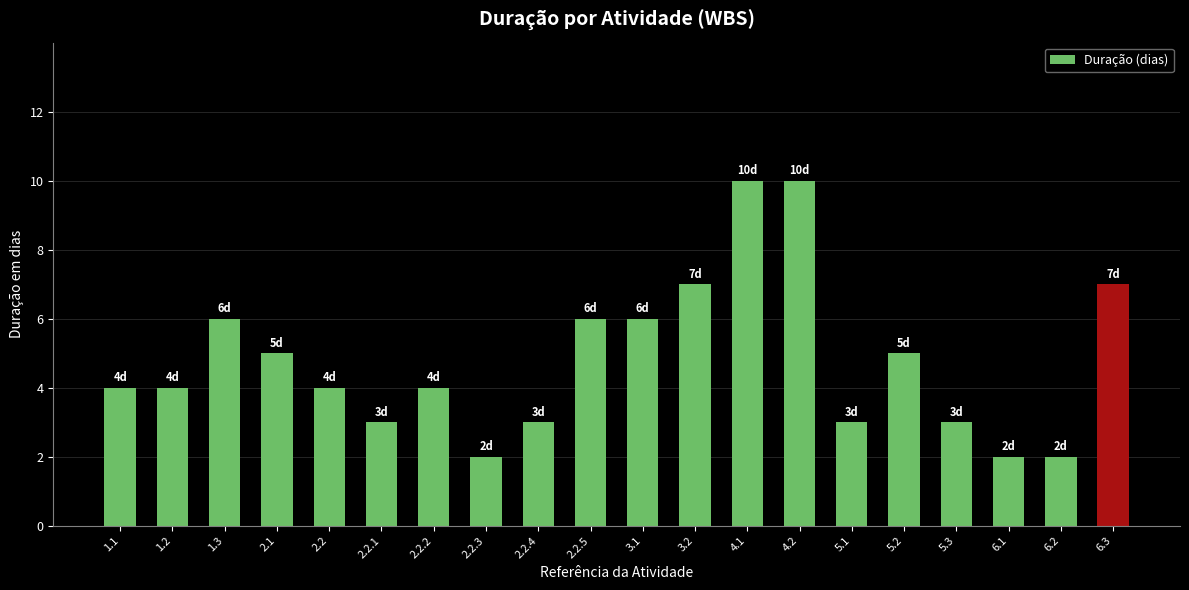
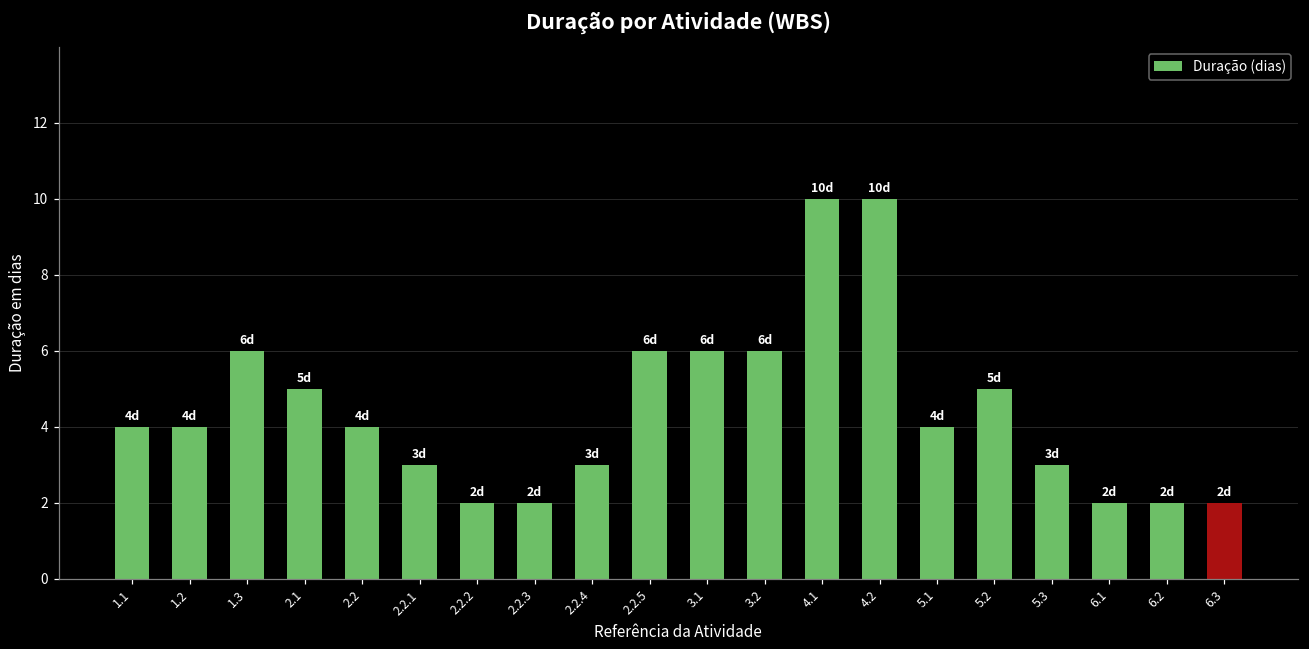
2.2.2: 4d -> 2d
3.2: 7d -> 6d
5.1: 3d -> 4d
6.3: 7d -> 2d
